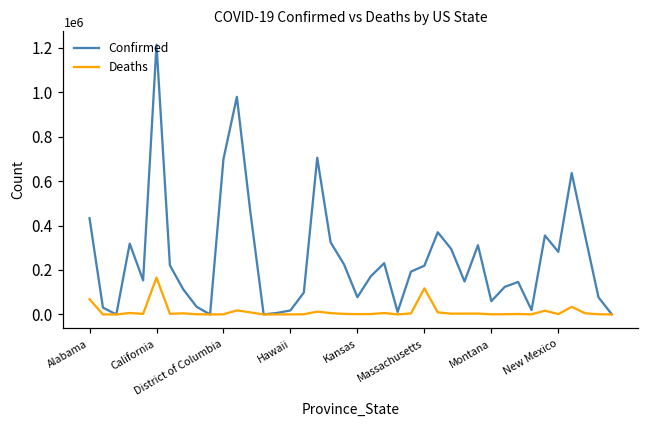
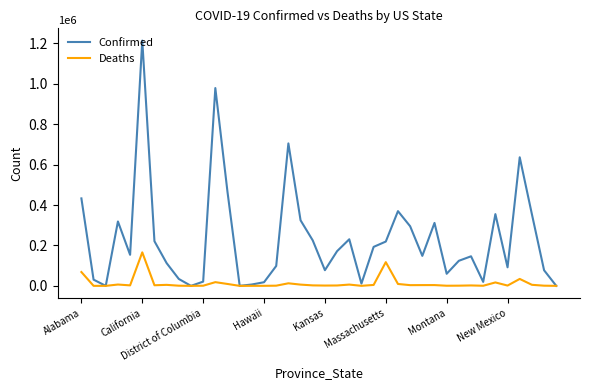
Confirmed, District of Columbia: 700000 -> 20000
Confirmed, New Mexico: 280000 -> 90000
